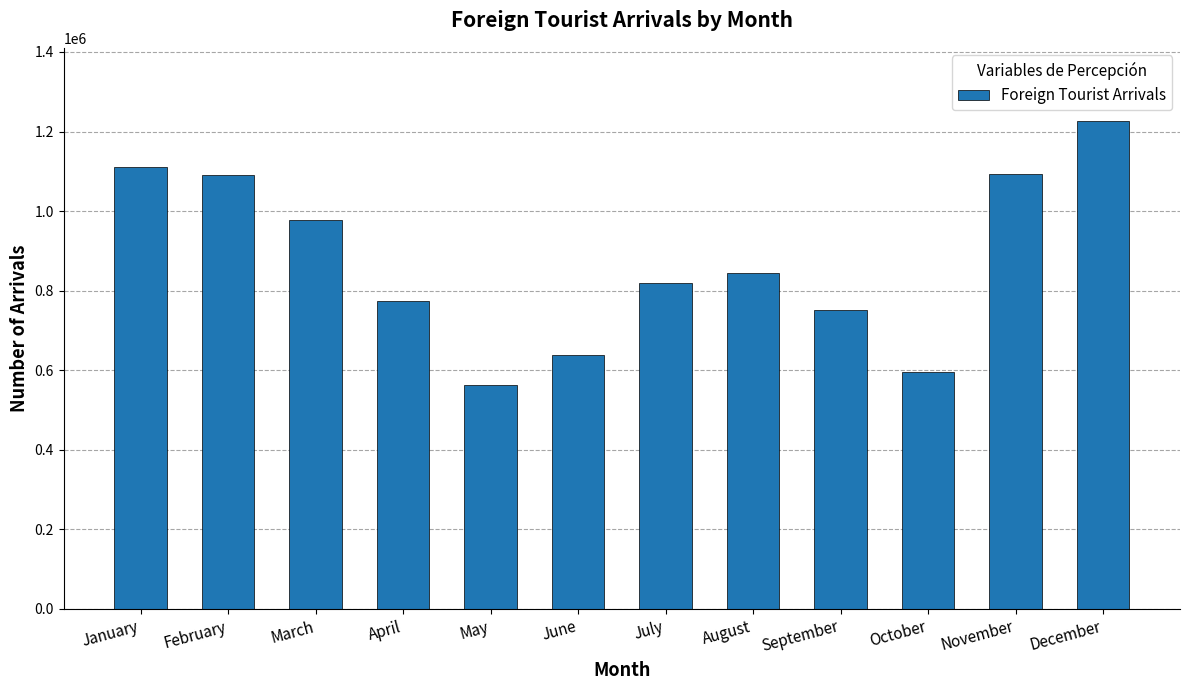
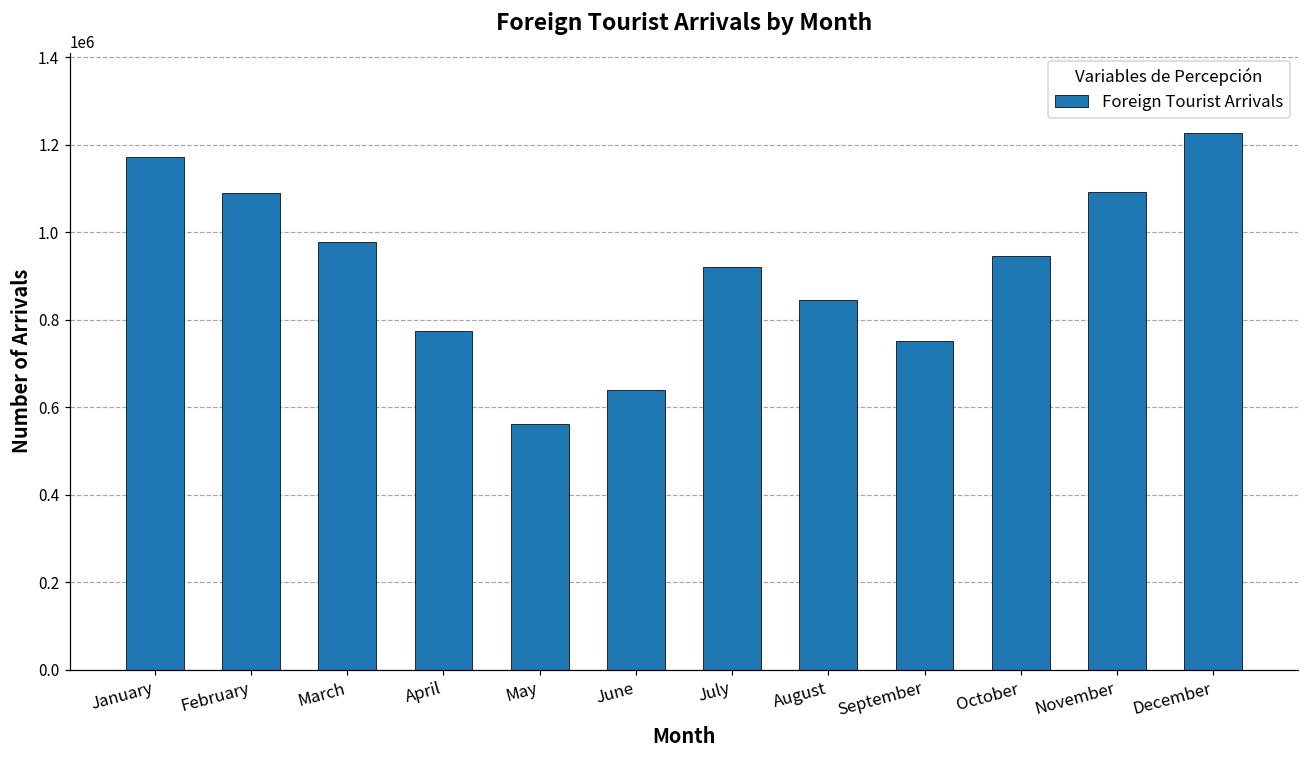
January: 1110000 -> 1170000
July: 820000 -> 920000
October: 600000 -> 950000
